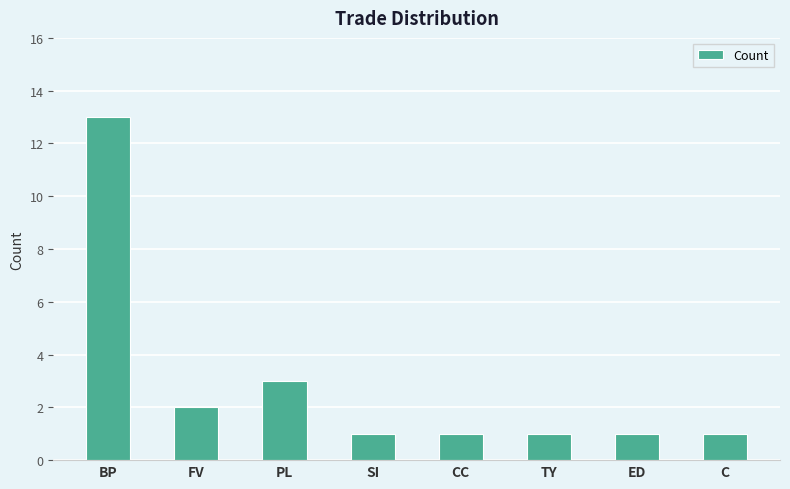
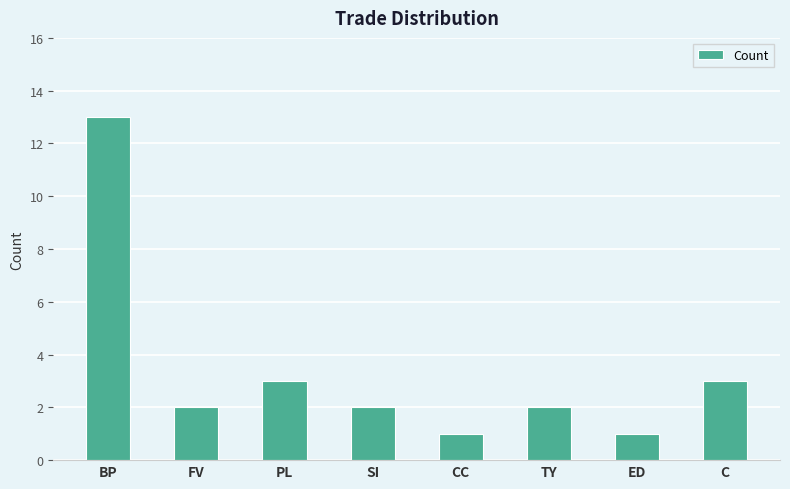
SI: 1 -> 2
TY: 1 -> 2
C: 1 -> 3
